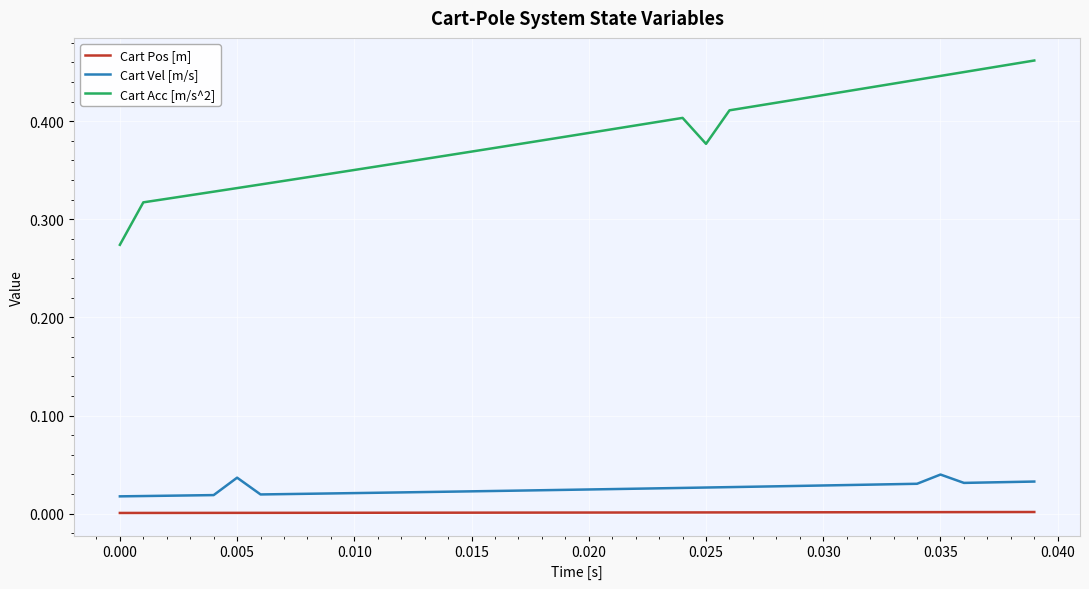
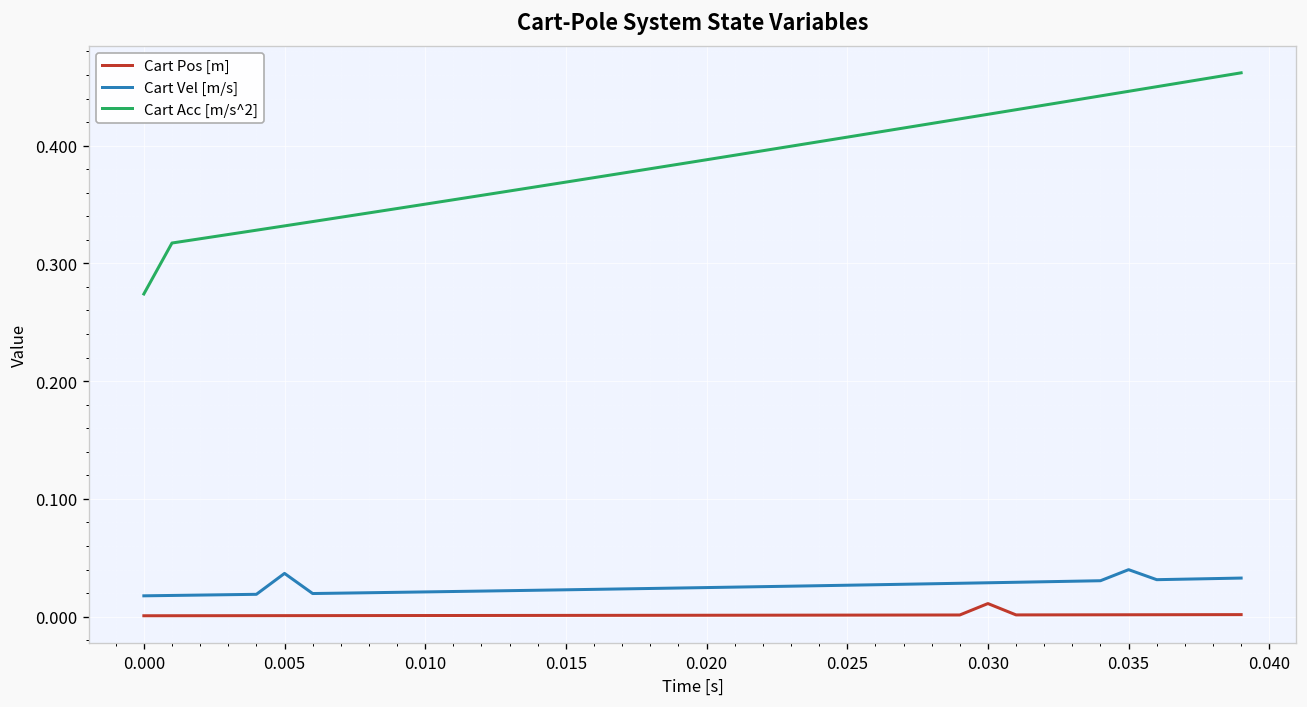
Cart Acc [m/s^2], 0.025: 0.38 -> 0.41
Cart Pos [m], 0.030: 0.00 -> 0.01
